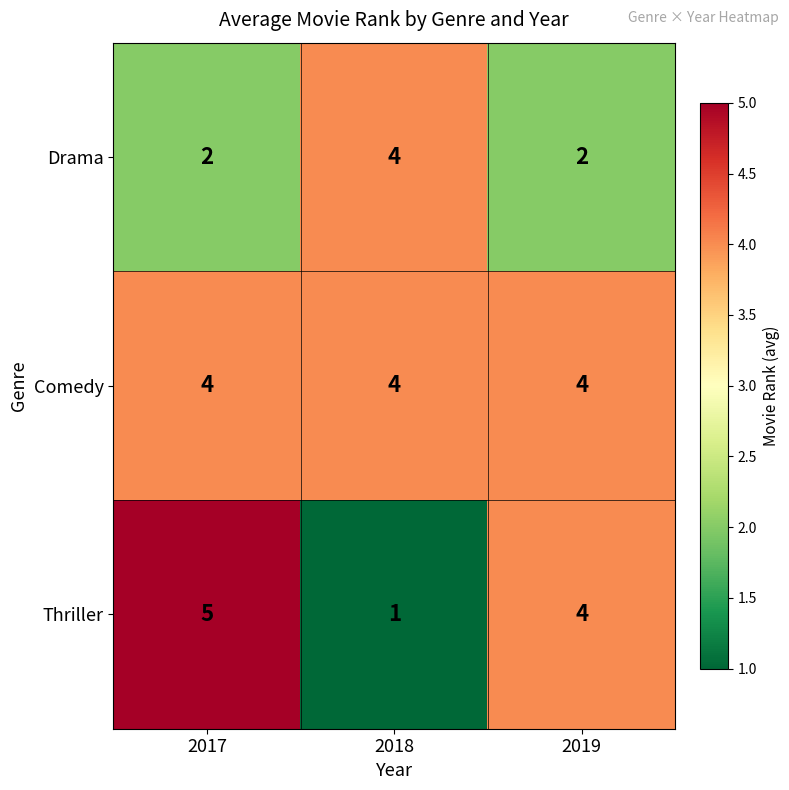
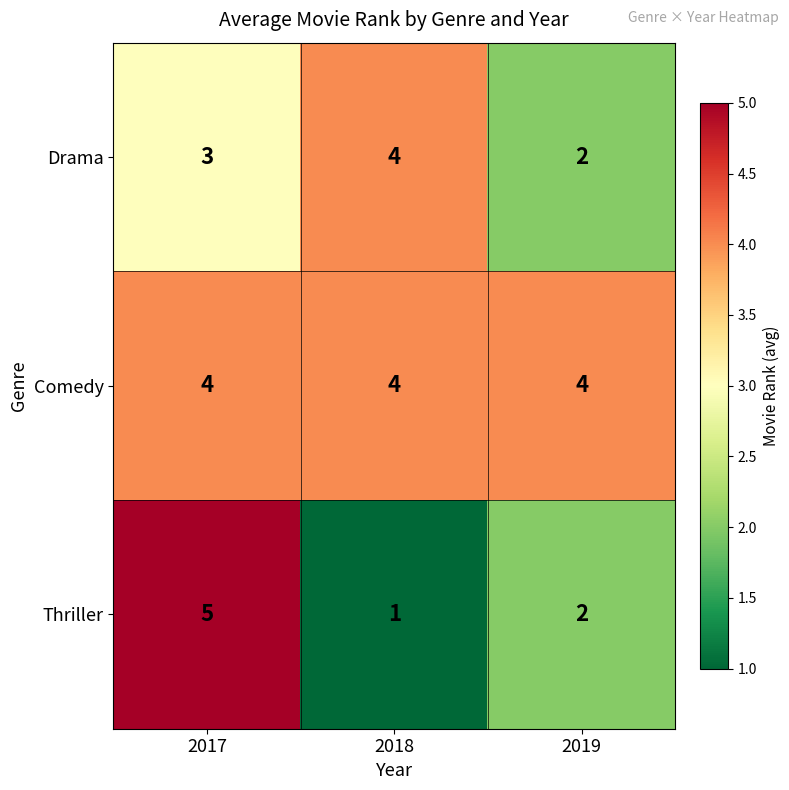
Drama, 2017: 2 -> 3
Thriller, 2019: 4 -> 2
